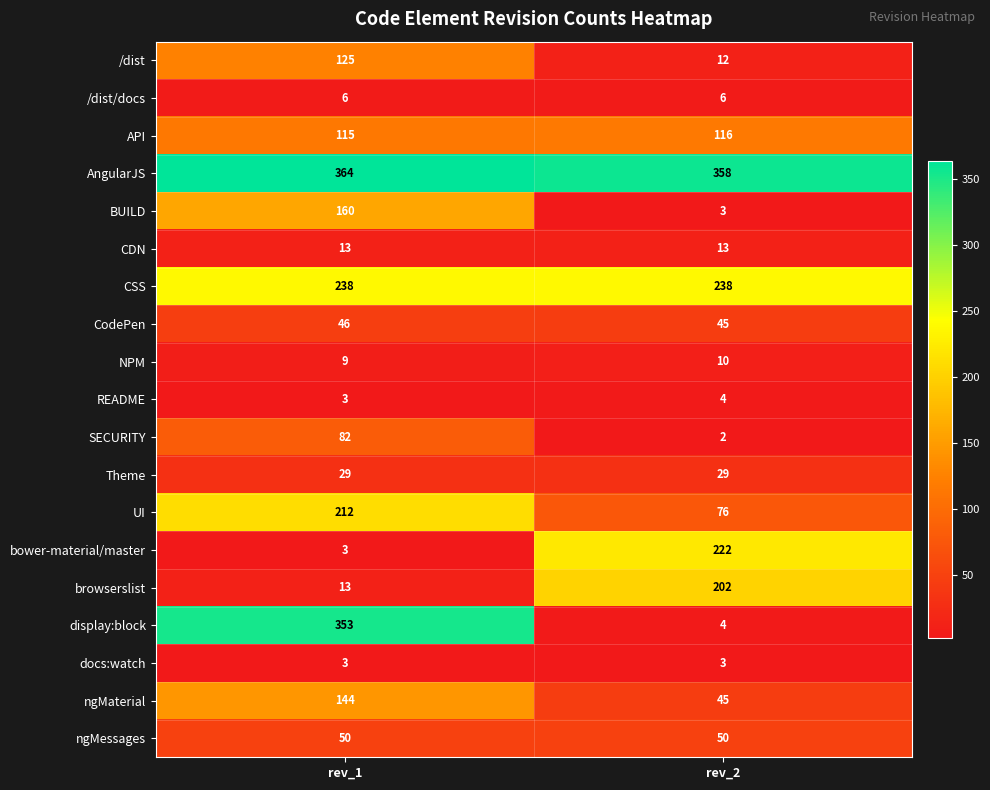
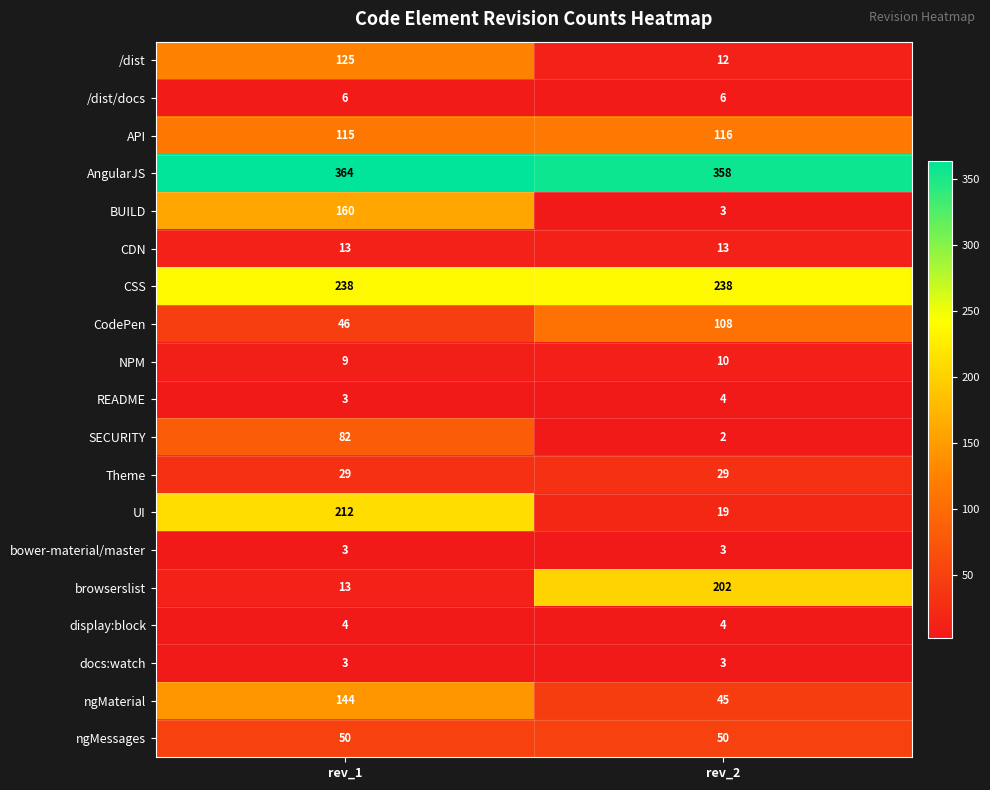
CodePen, rev_2: 45 -> 108
UI, rev_2: 76 -> 19
bower-material/master, rev_2: 222 -> 3
display:block, rev_1: 353 -> 4
